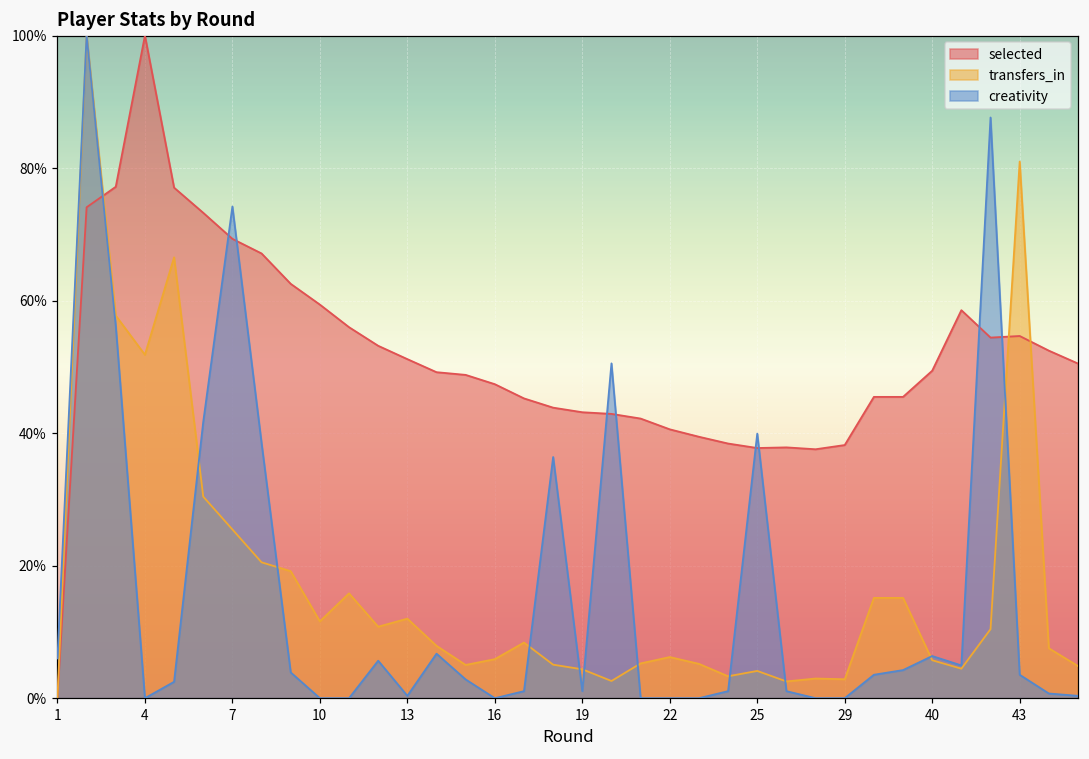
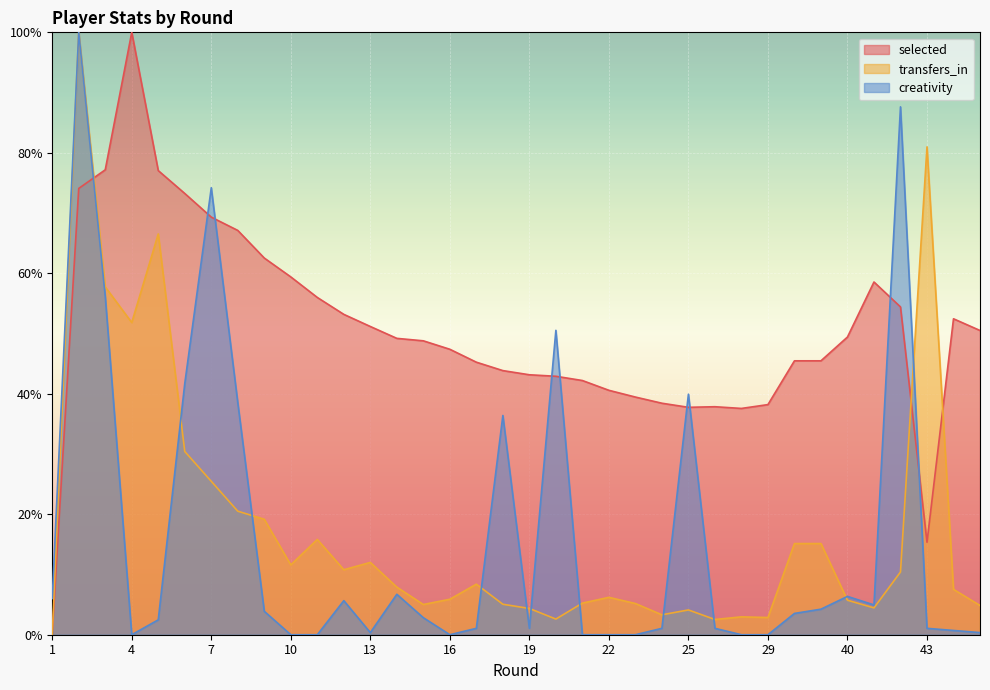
selected, 43: 55% -> 15%
creativity, 43: 4% -> 1%
